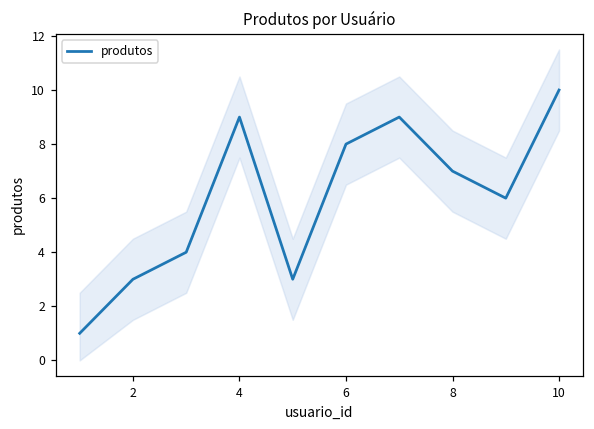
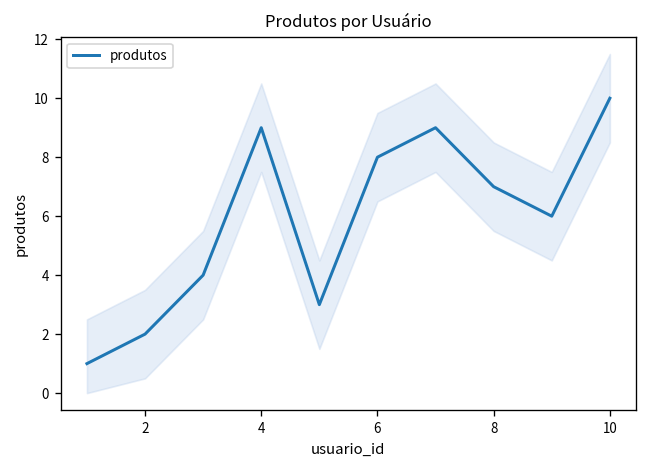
produtos, 2: 3 -> 2
